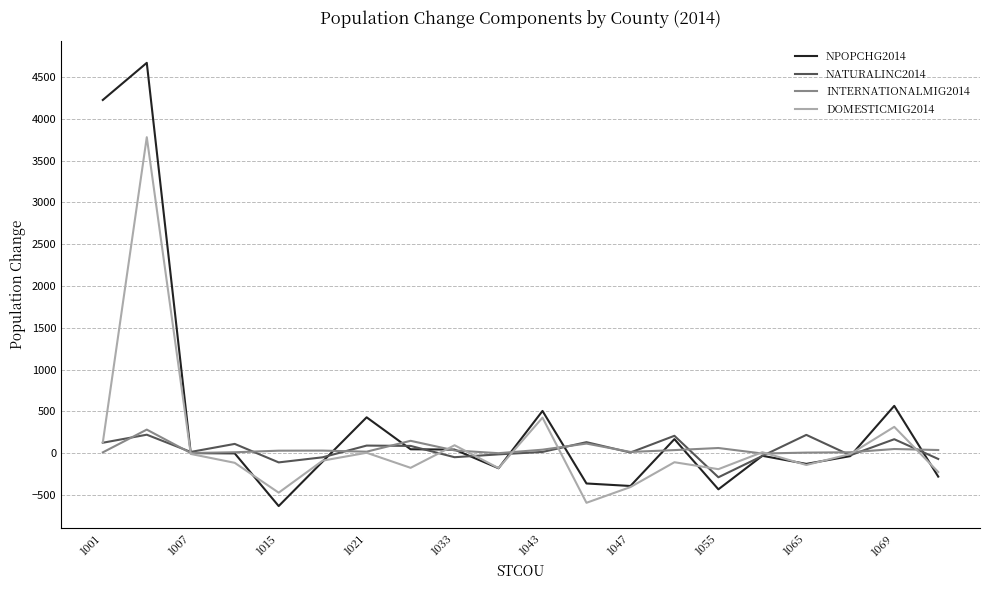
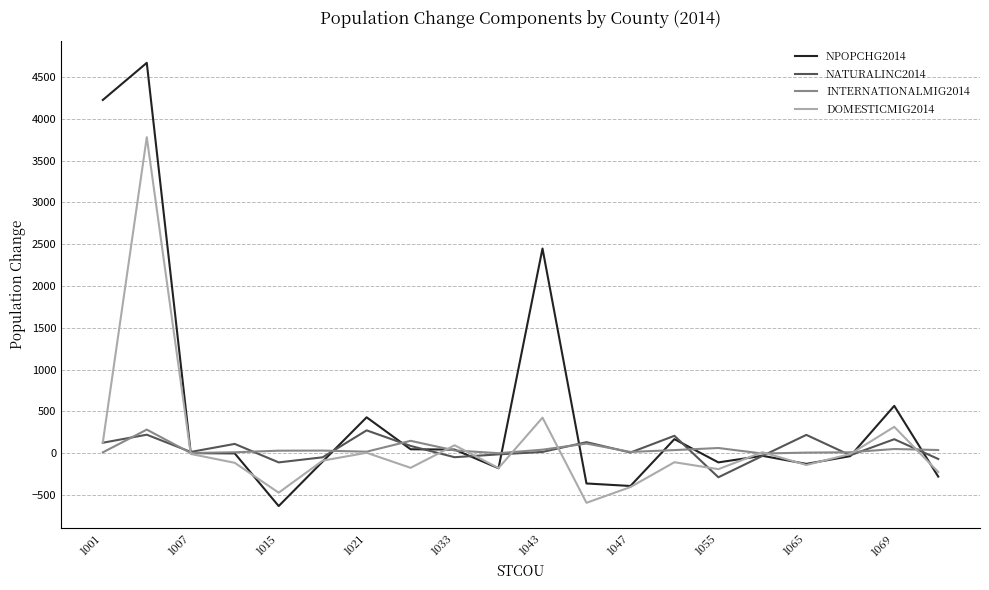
NATURALINC2014, 1021: 100 -> 300
NPOPCHG2014, 1043: 500 -> 2400
NPOPCHG2014, 1055: -400 -> -100
